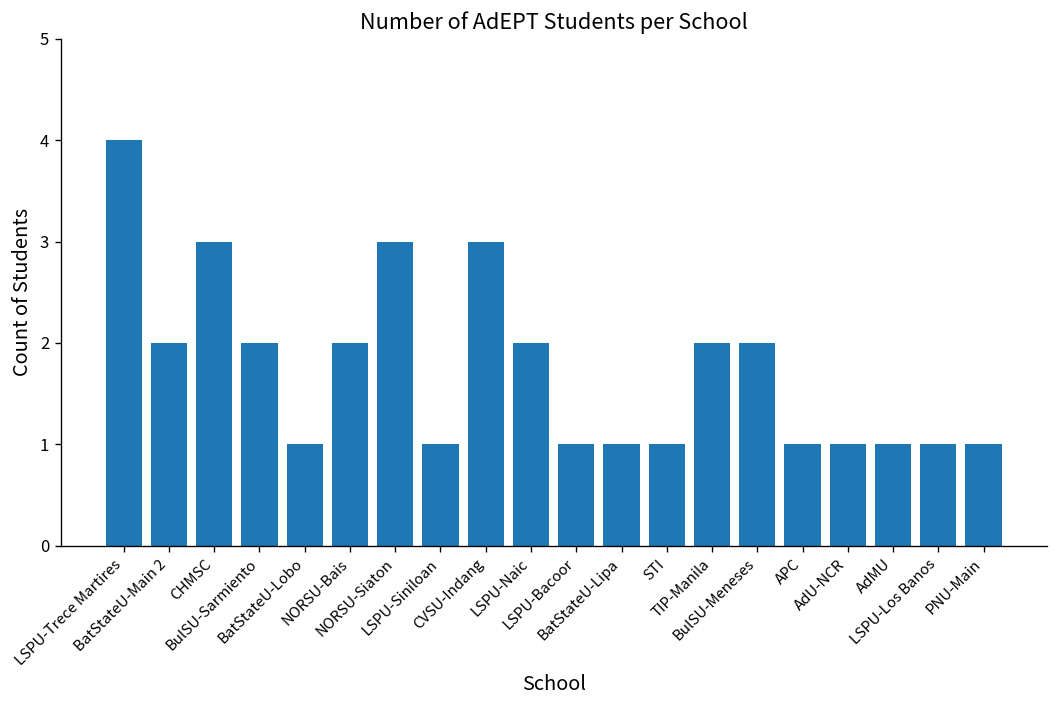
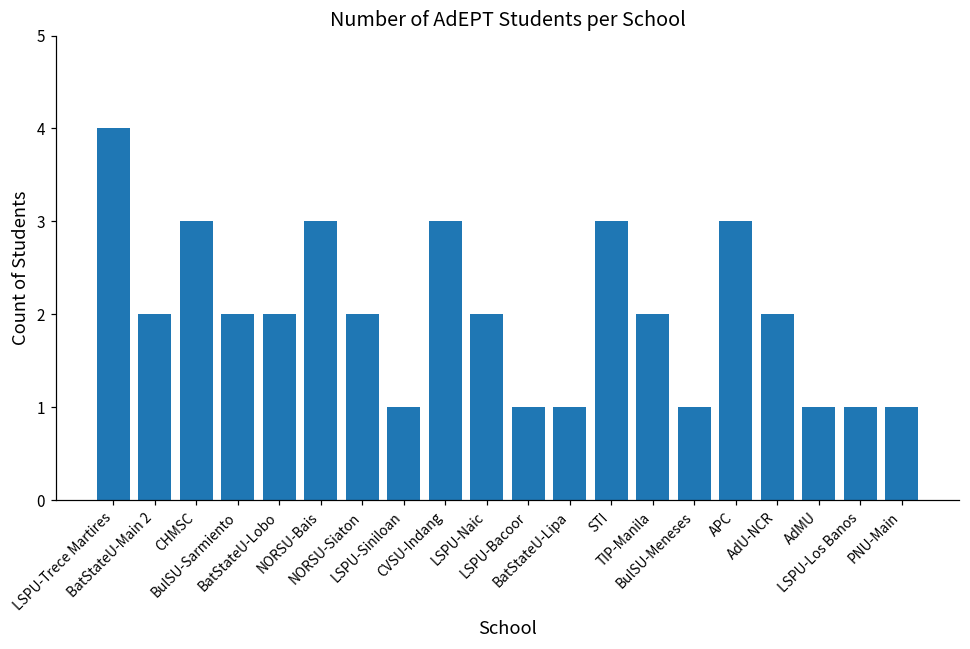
BatStateU-Lobo: 1 -> 2
NORSU-Bais: 2 -> 3
NORSU-Siaton: 3 -> 2
STI: 1 -> 3
BulSU-Meneses: 2 -> 1
APC: 1 -> 3
AdU-NCR: 1 -> 2
